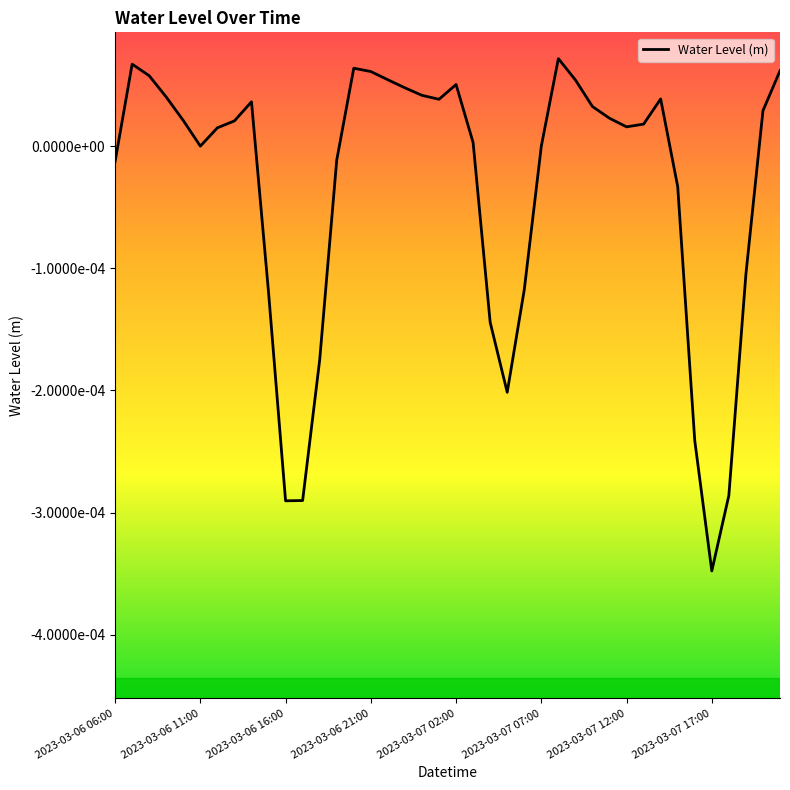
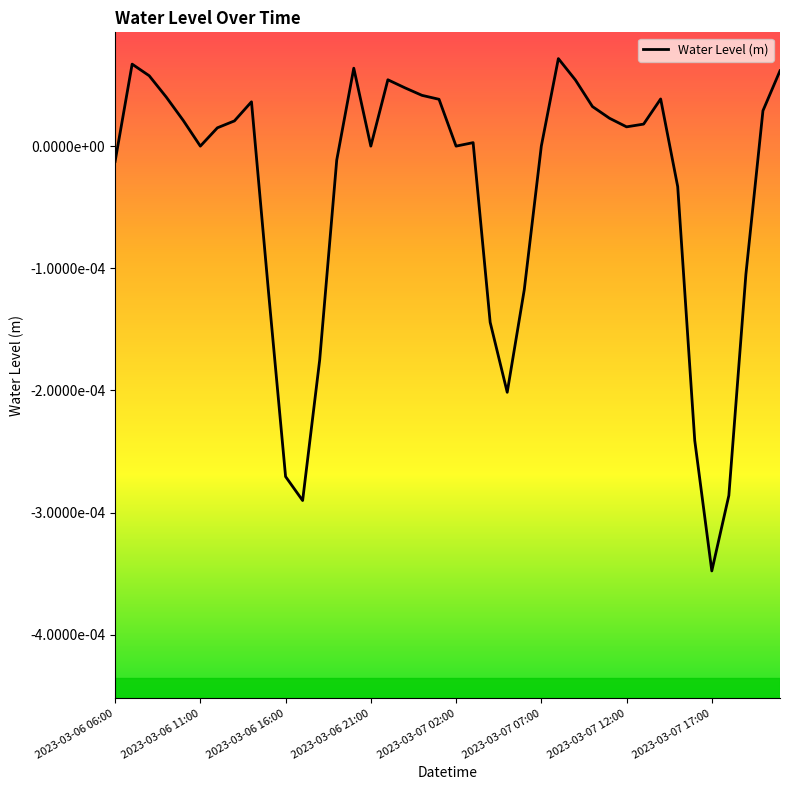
2023-03-06 16:00: -0.000290 -> -0.000271
2023-03-06 21:00: 0.0001 -> 0.0000
2023-03-07 02:00: 0.0001 -> 0.0000
